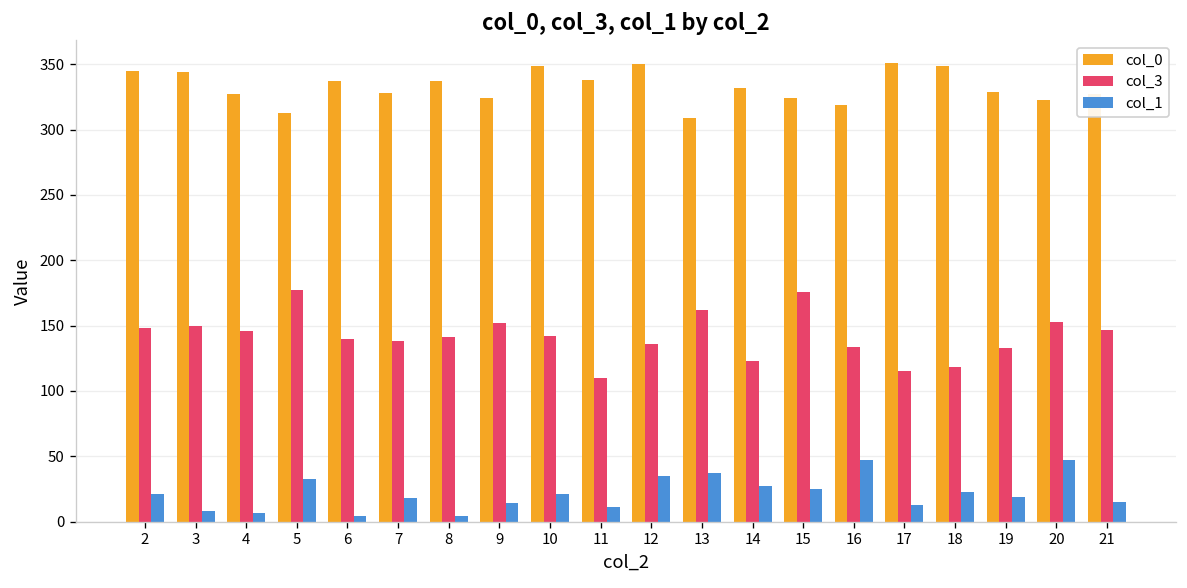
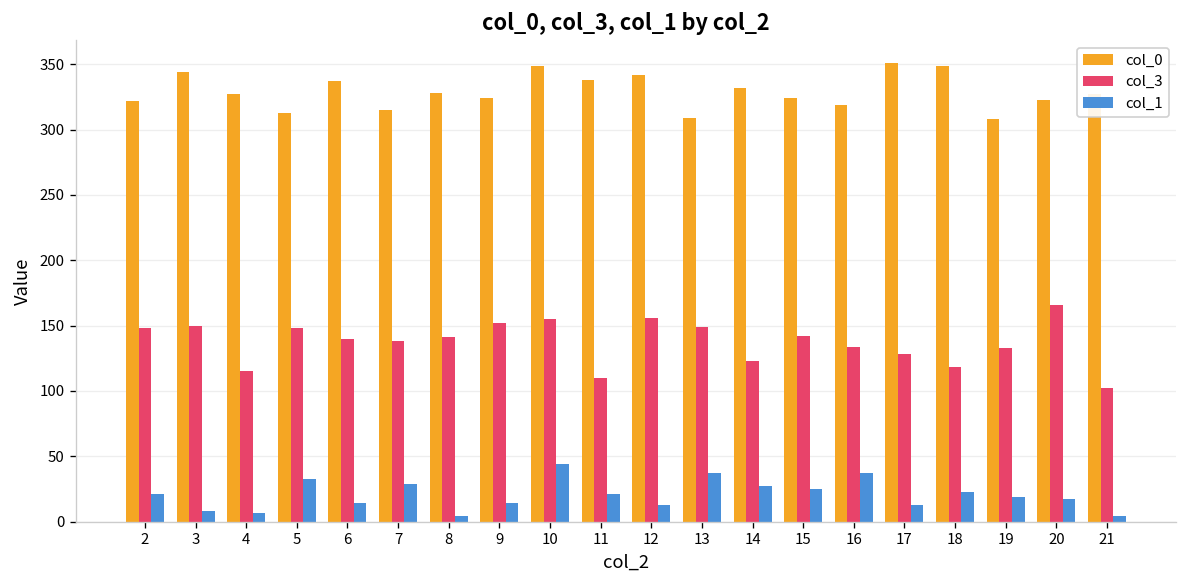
col_0, 2: 345 -> 322
col_3, 4: 146 -> 115
col_3, 5: 177 -> 148
col_1, 6: 4 -> 14
col_0, 7: 328 -> 315
col_1, 7: 18 -> 29
col_0, 8: 337 -> 328
col_3, 10: 142 -> 155
col_1, 10: 21 -> 44
col_1, 11: 11 -> 21
col_0, 12: 350 -> 342
col_3, 12: 136 -> 156
col_1, 12: 35 -> 13
col_3, 13: 162 -> 149
col_3, 15: 176 -> 142
col_1, 16: 47 -> 37
col_3, 17: 115 -> 128
col_0, 19: 329 -> 308
col_3, 20: 153 -> 166
col_1, 20: 47 -> 17
col_3, 21: 147 -> 102
col_1, 21: 15 -> 4
